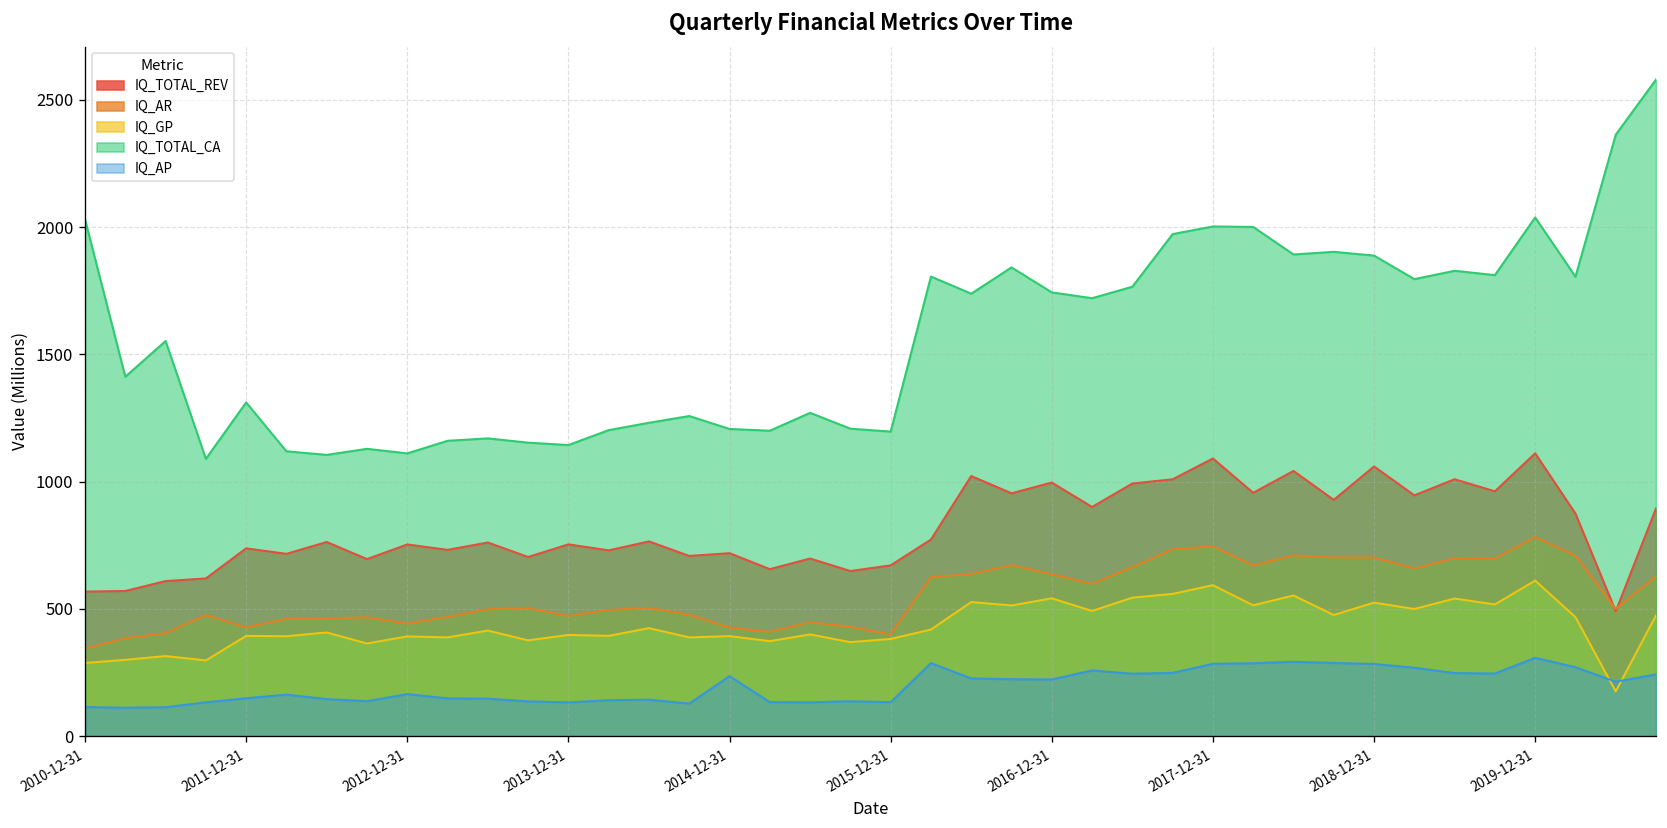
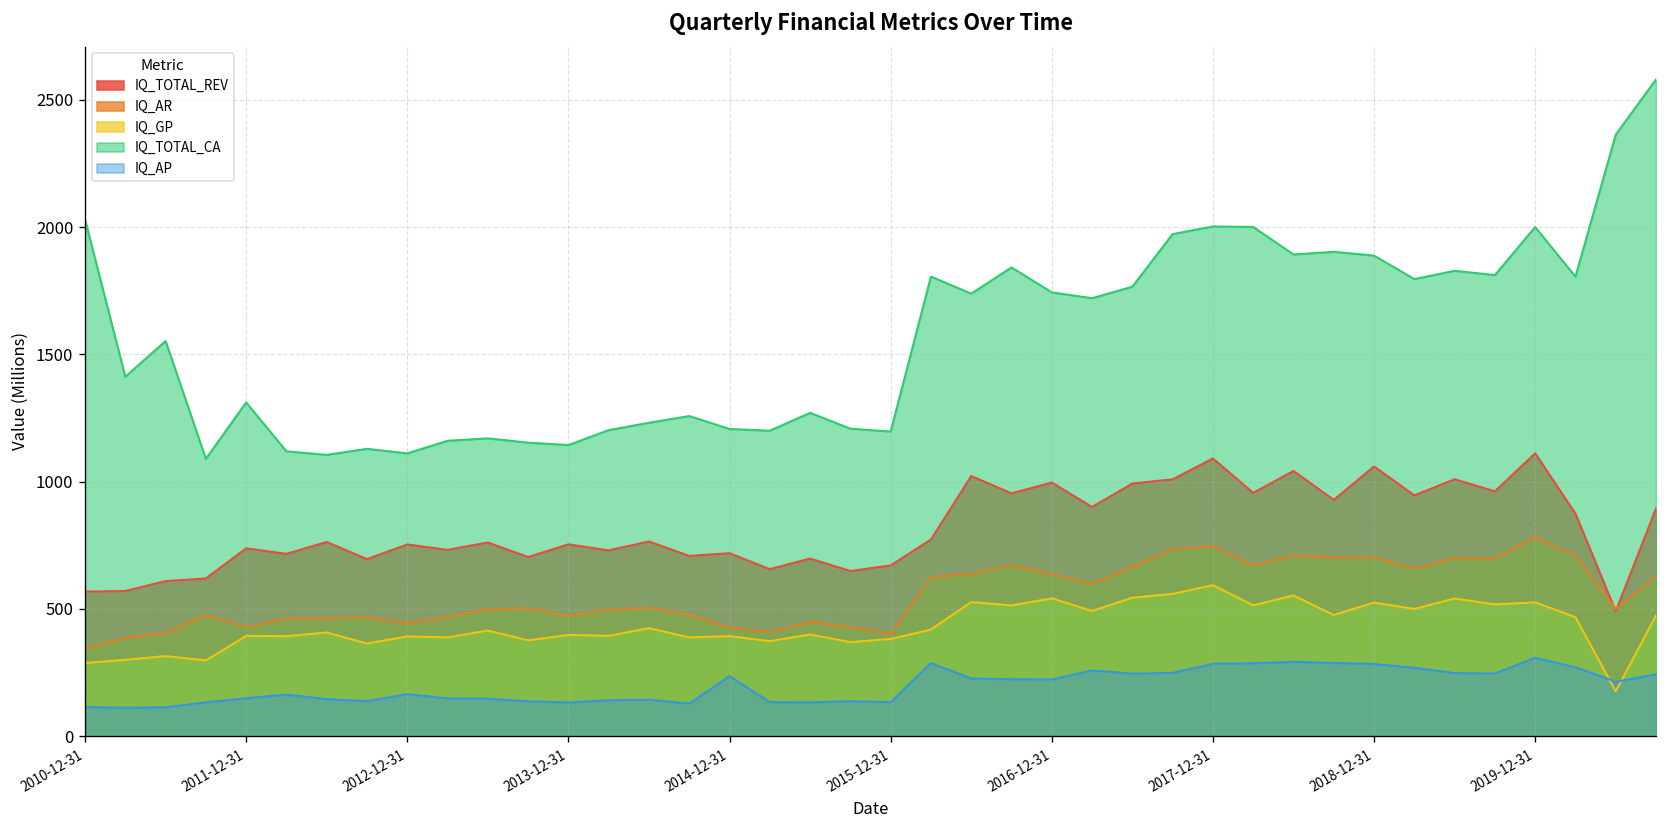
IQ_GP, 2019-12-31: 610 -> 530
IQ_TOTAL_CA, 2019-12-31: 2040 -> 2000
